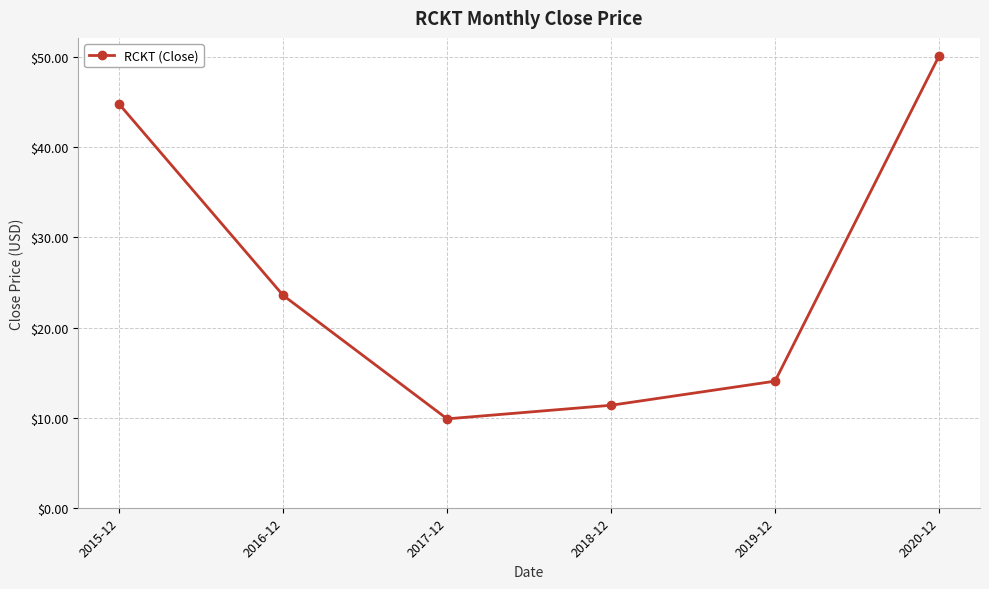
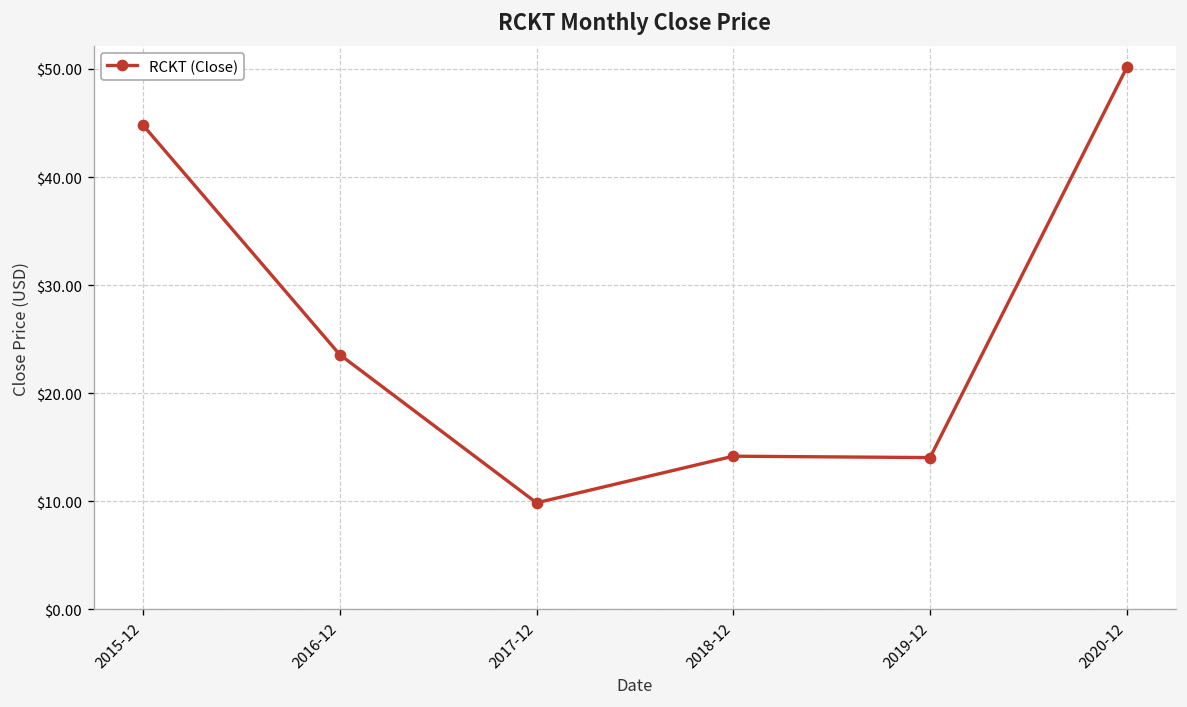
2018-12: $11 -> $14
